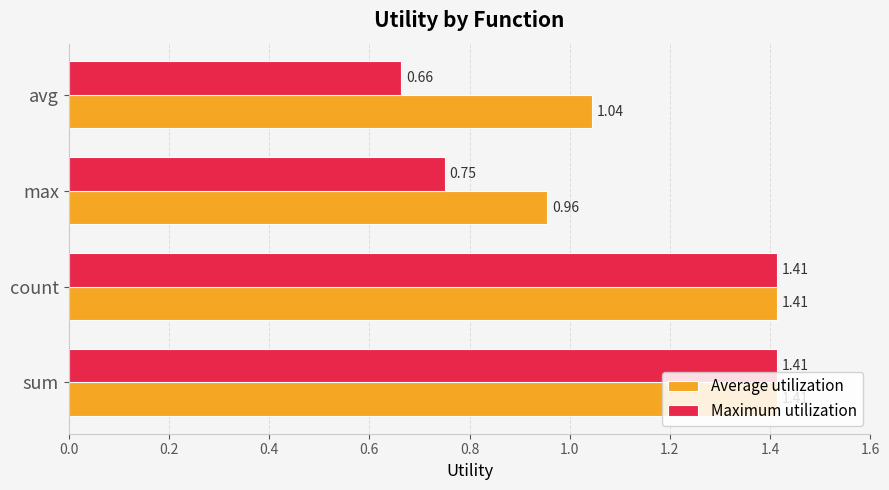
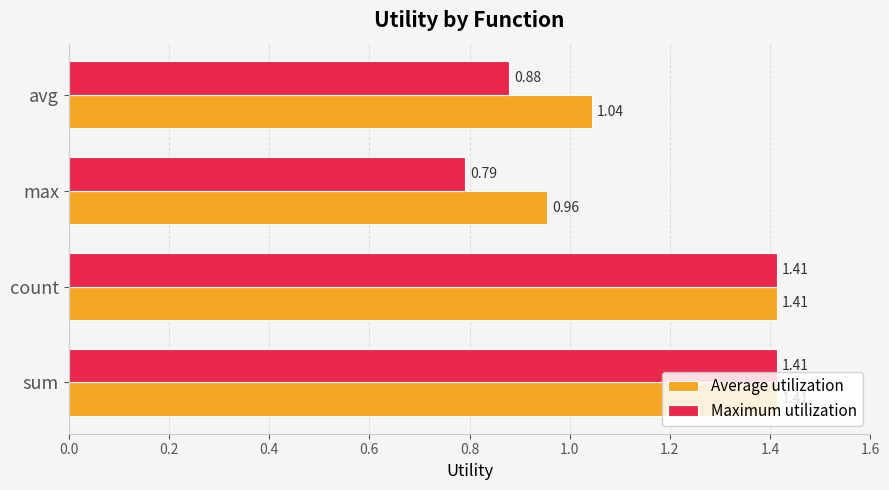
Maximum utilization, avg: 0.66 -> 0.88
Maximum utilization, max: 0.75 -> 0.79
